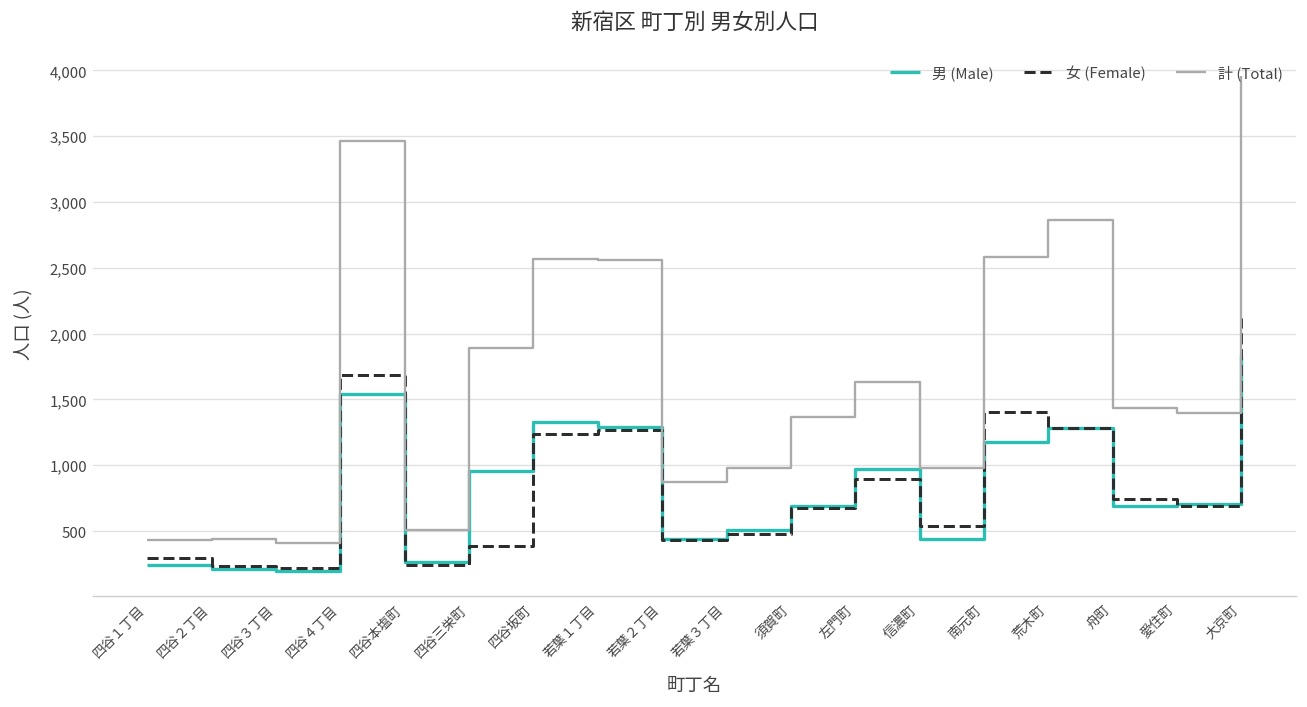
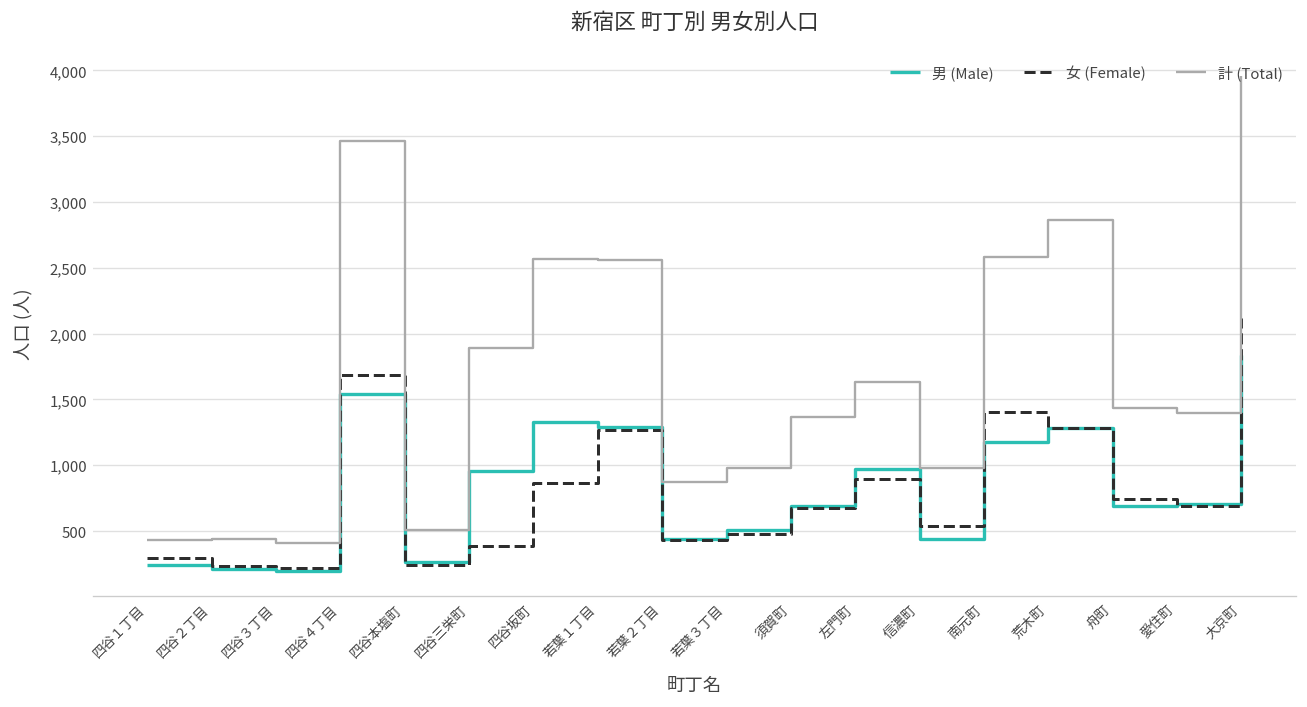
女 (Female), 四谷坂町: 1,240 -> 860
